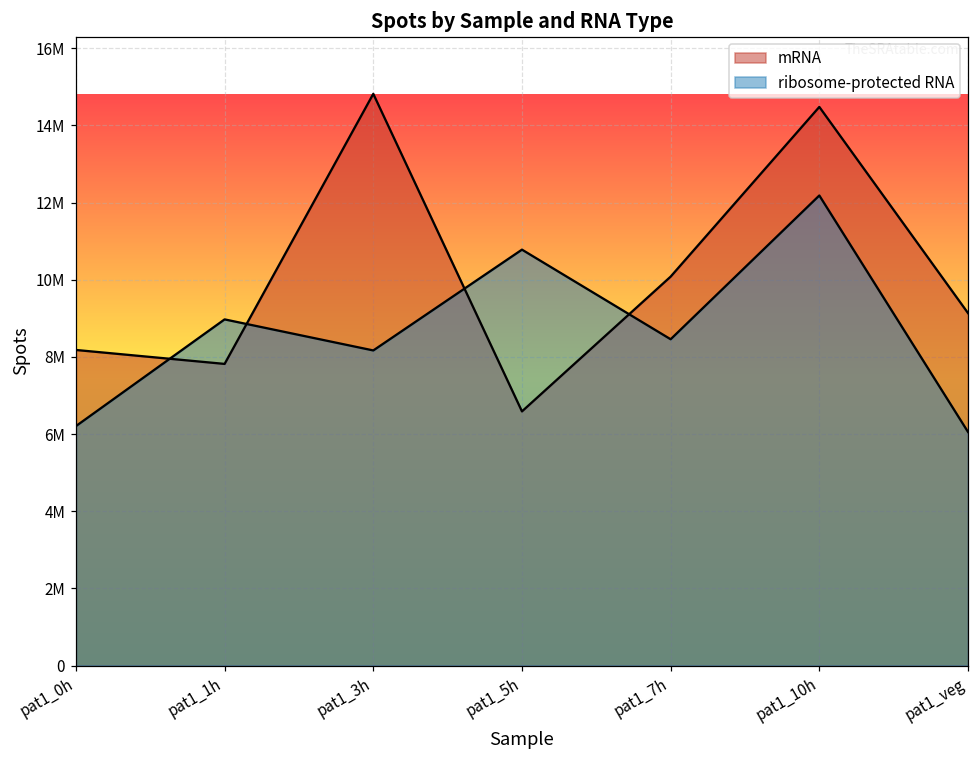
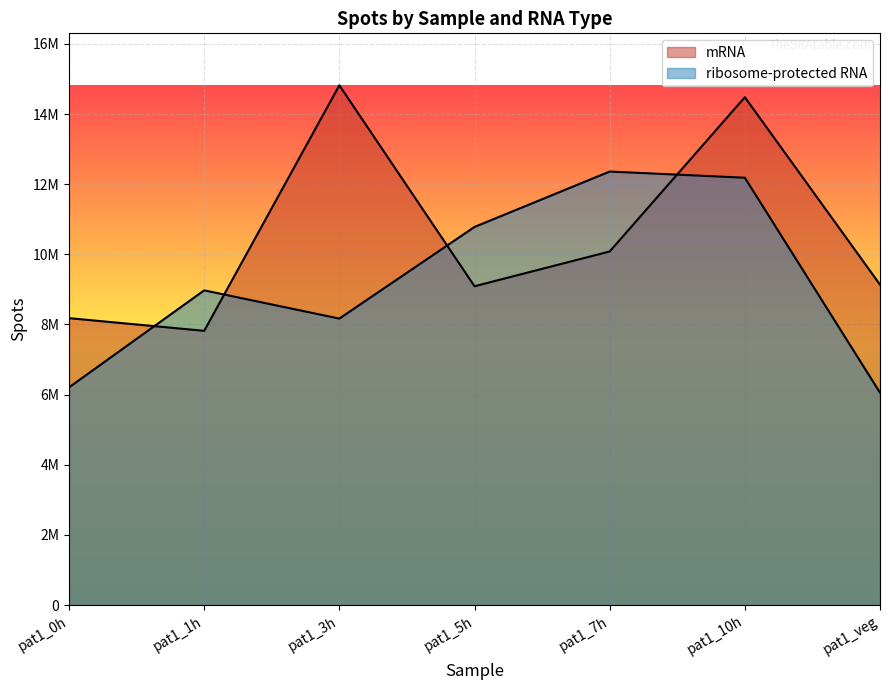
mRNA, pat1_5h: 6600000 -> 9100000
ribosome-protected RNA, pat1_7h: 8500000 -> 12400000
